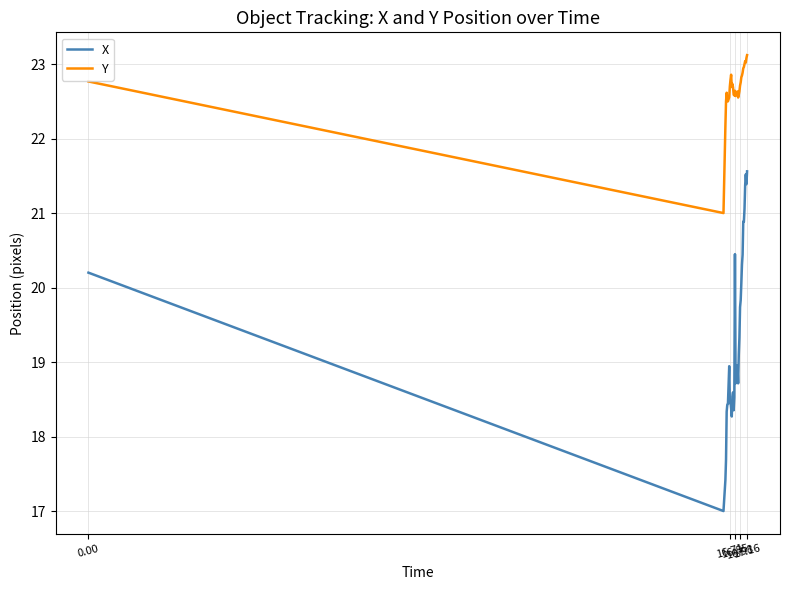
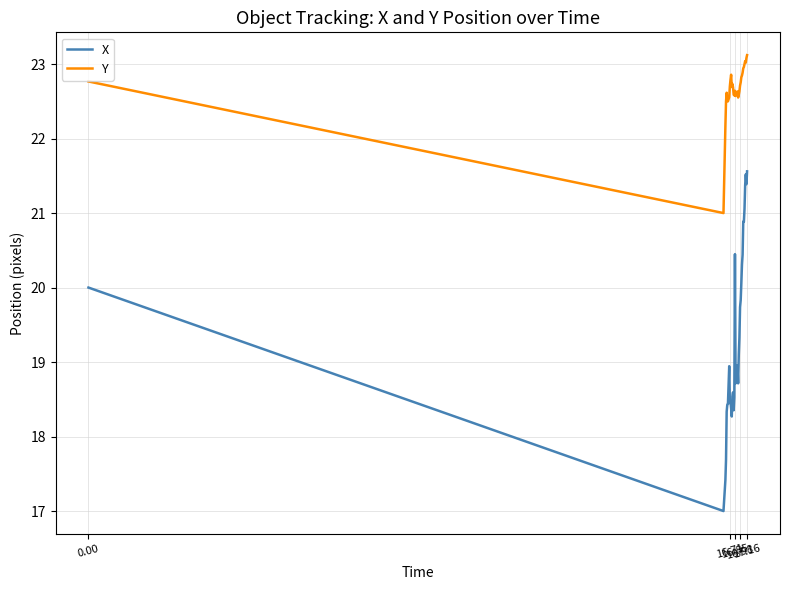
X, 0.00: 20.2 -> 20.0
